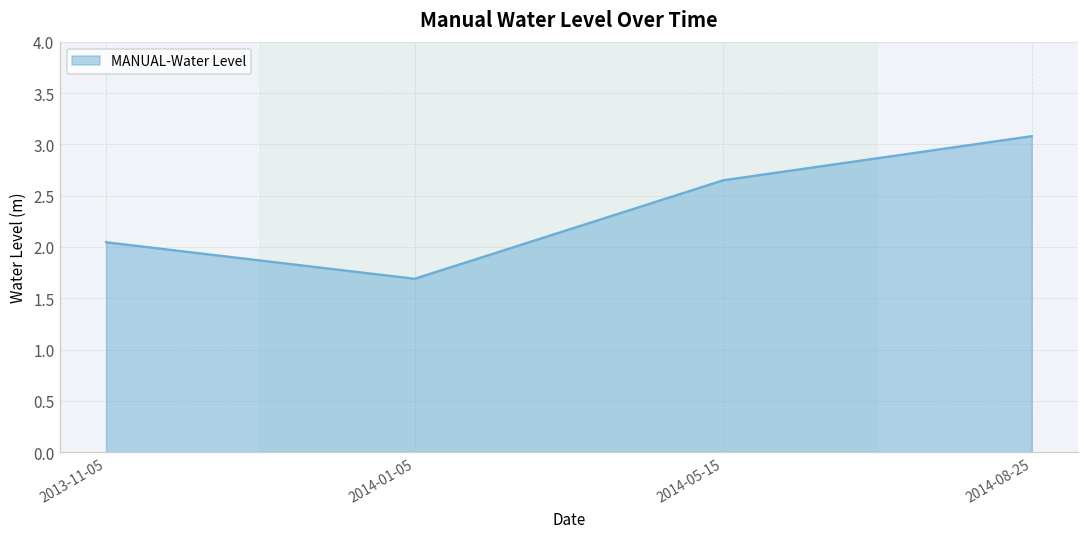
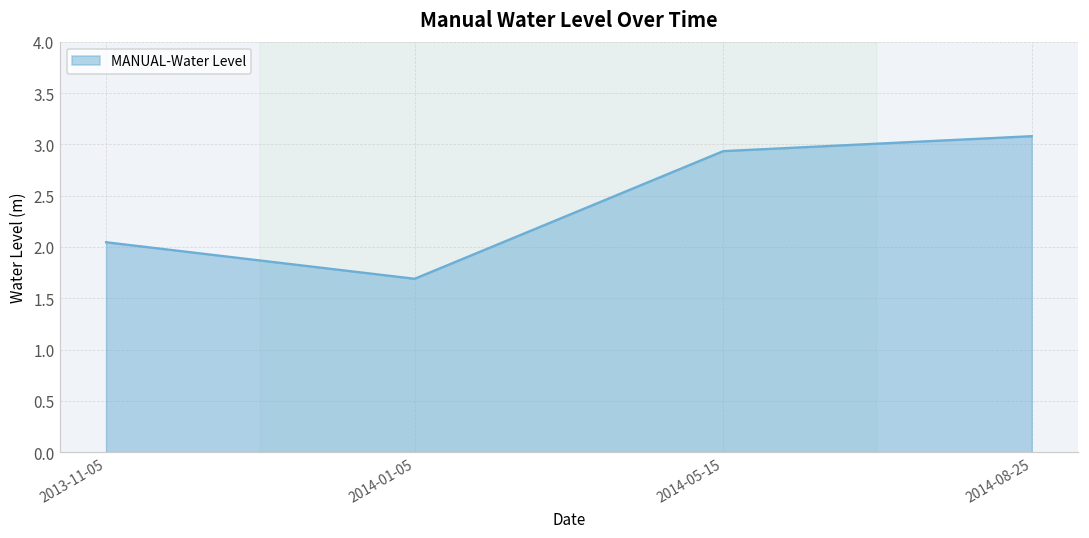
2014-05-15: 2.7 -> 2.9
